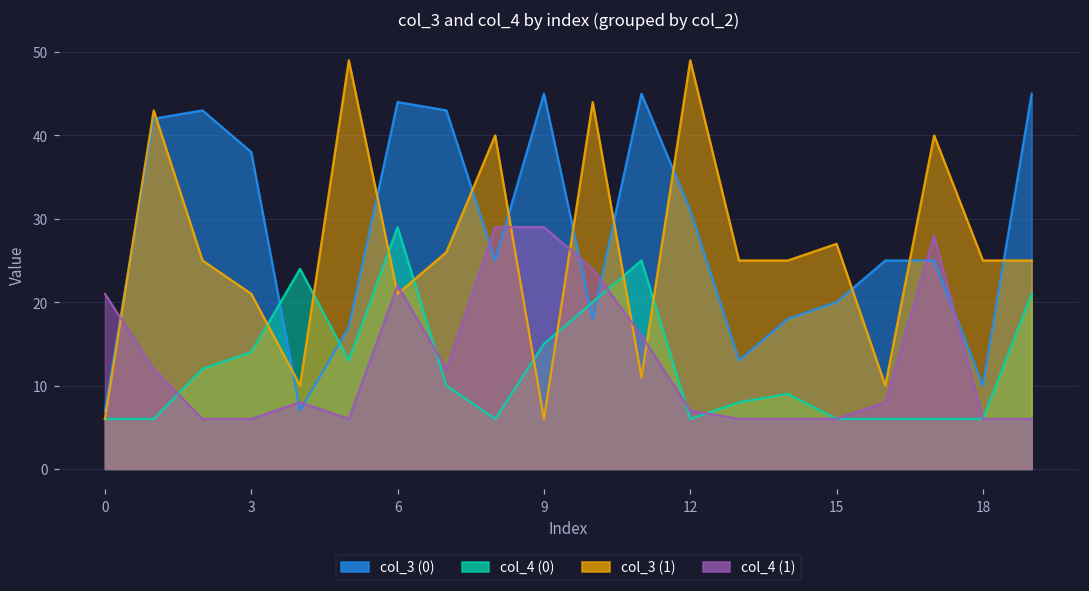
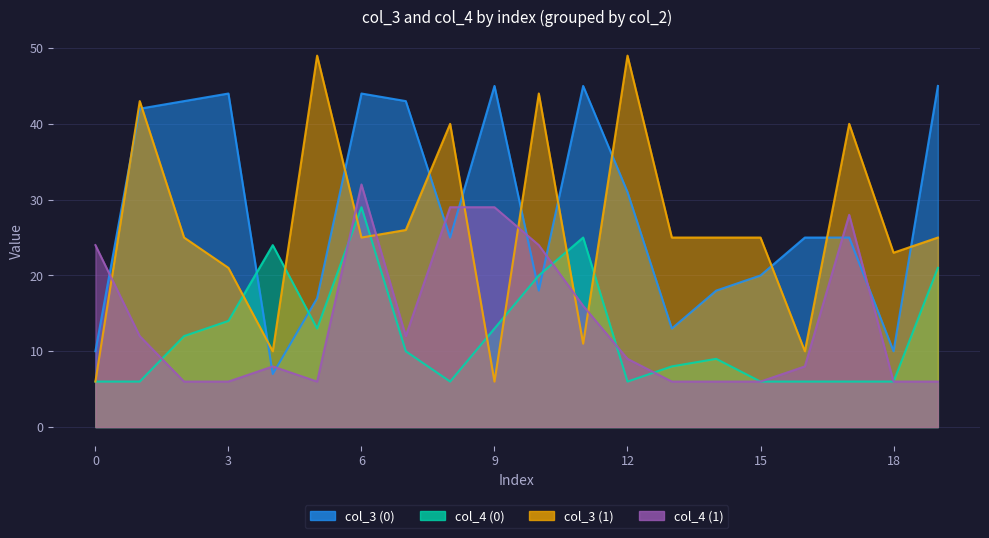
col_3 (0), 0: 7 -> 10
col_4 (1), 0: 21 -> 24
col_3 (0), 3: 38 -> 44
col_3 (1), 6: 21 -> 25
col_4 (1), 6: 22 -> 32
col_4 (0), 9: 15 -> 13
col_4 (1), 12: 7 -> 9
col_3 (1), 15: 27 -> 25
col_3 (1), 18: 25 -> 23
